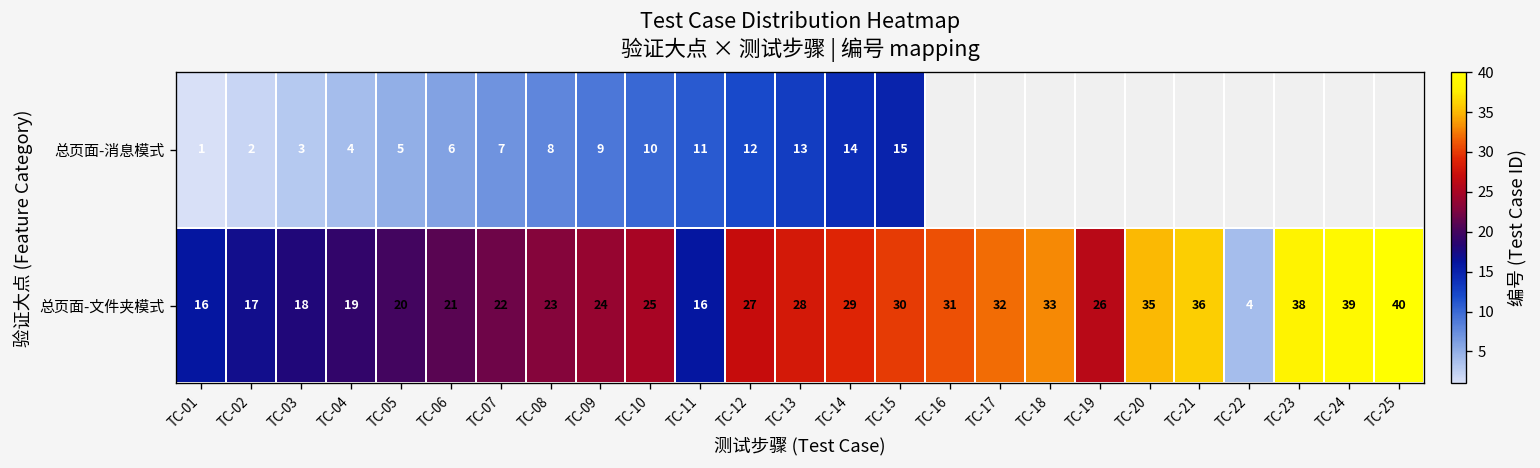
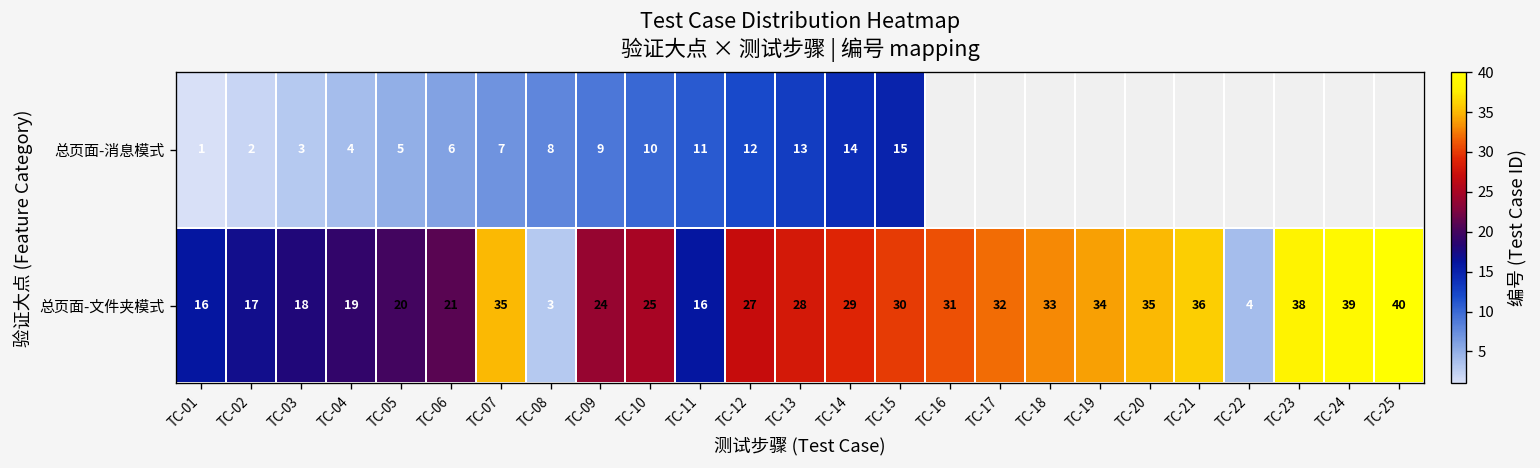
总页面-文件夹模式, TC-07: 22 -> 35
总页面-文件夹模式, TC-08: 23 -> 3
总页面-文件夹模式, TC-19: 26 -> 34
